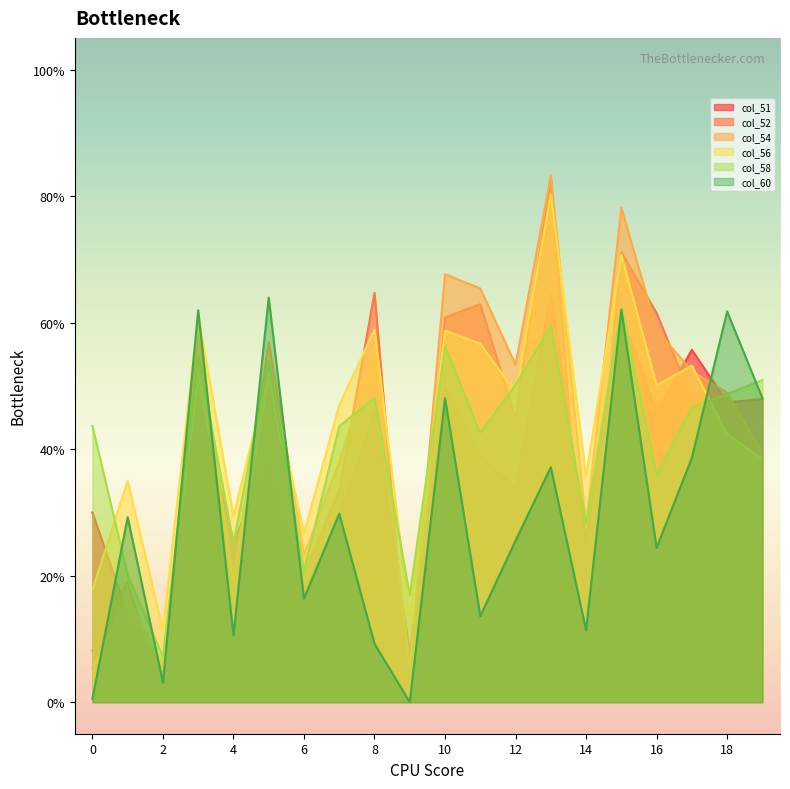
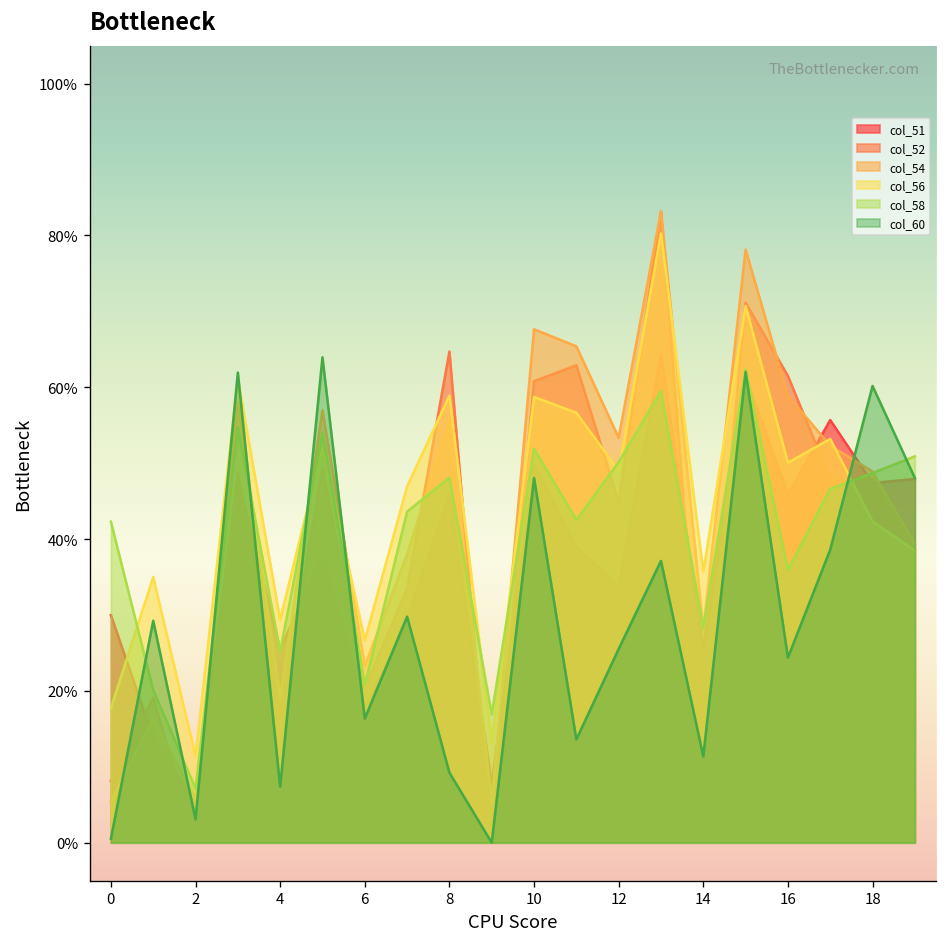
col_58, 0: 44% -> 42%
col_60, 4: 11% -> 7%
col_58, 10: 56% -> 52%
col_60, 18: 62% -> 60%
